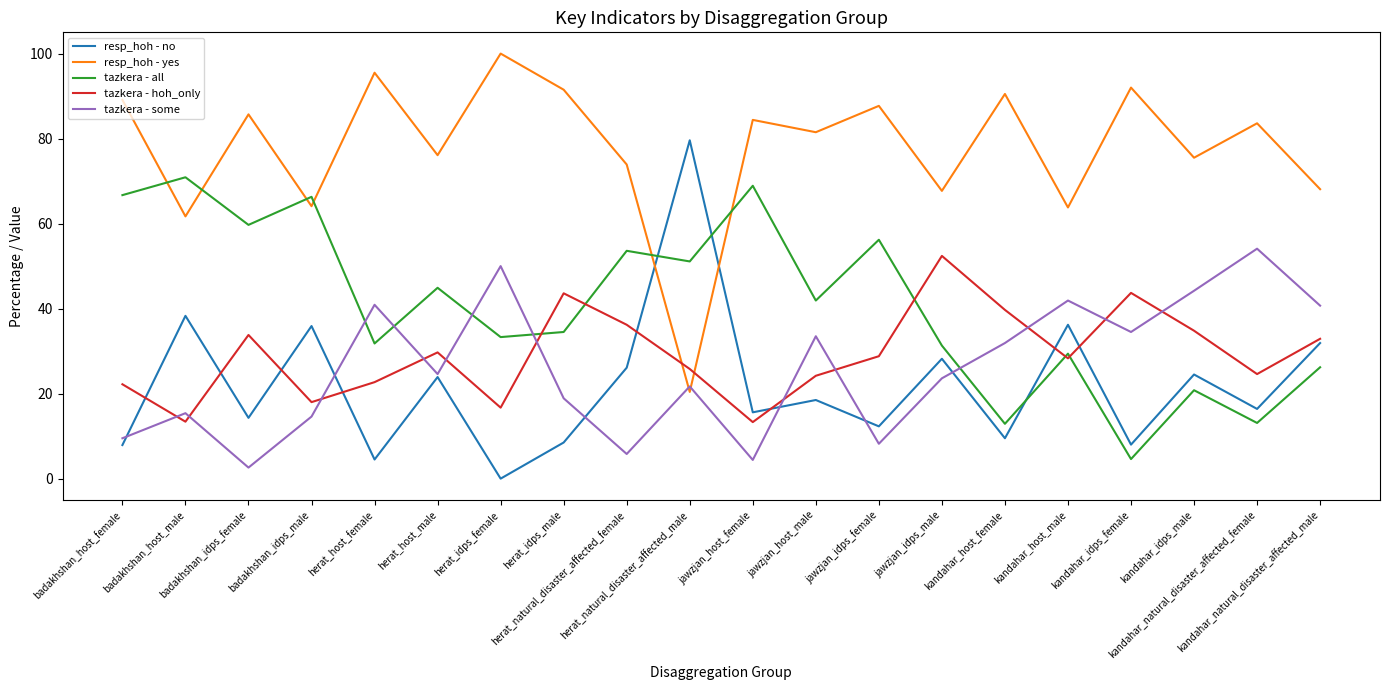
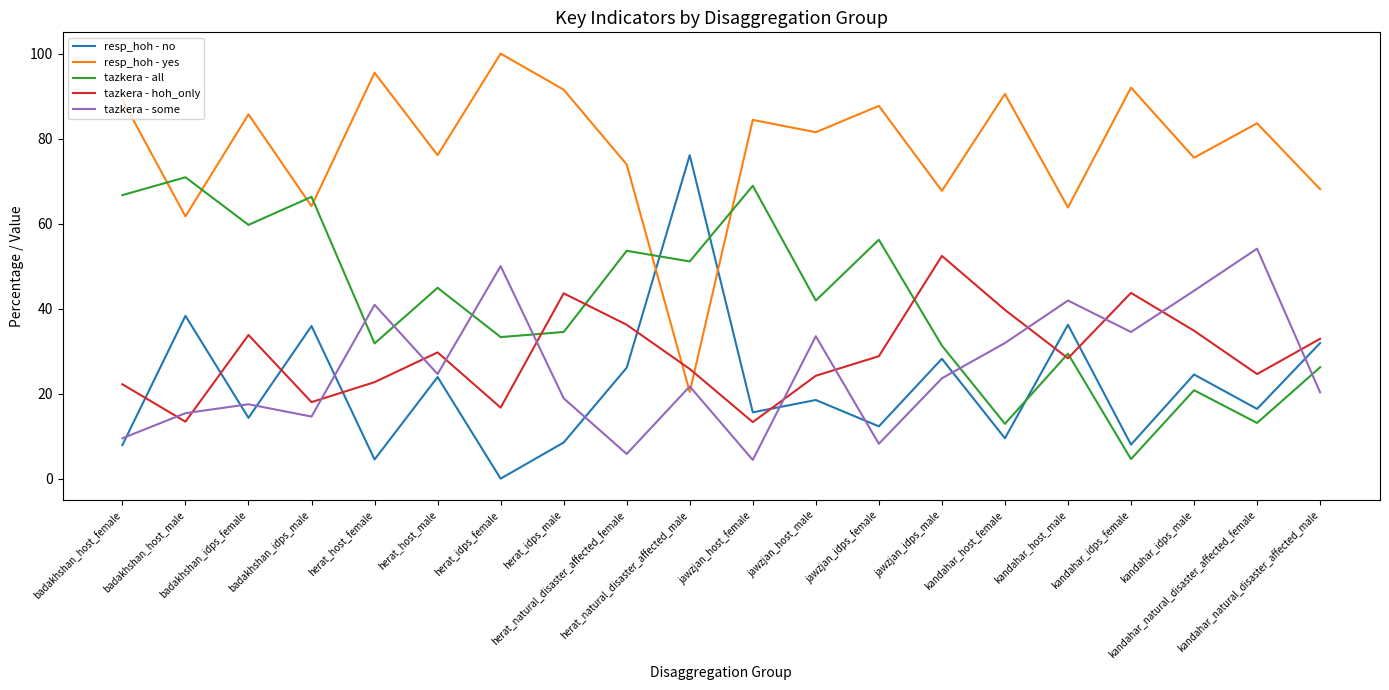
tazkera - some, badakhshan_idps_female: 3 -> 18
resp_hoh - no, herat_natural_disaster_affected_male: 80 -> 76
tazkera - some, kandahar_natural_disaster_affected_male: 41 -> 20
